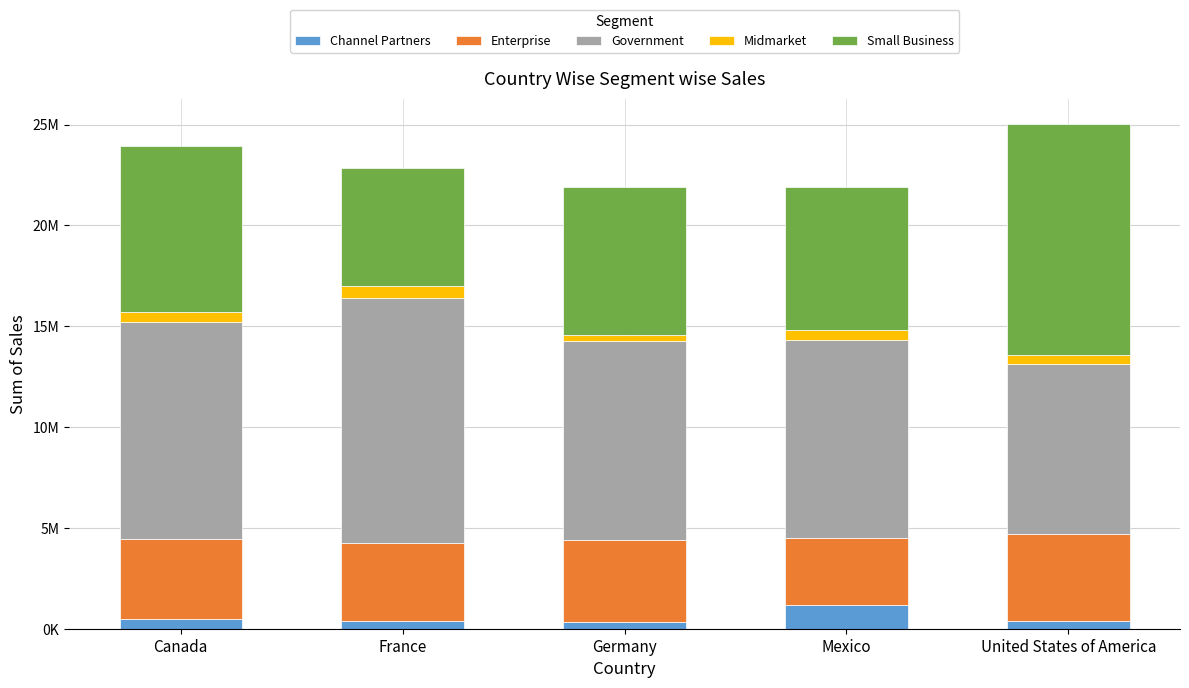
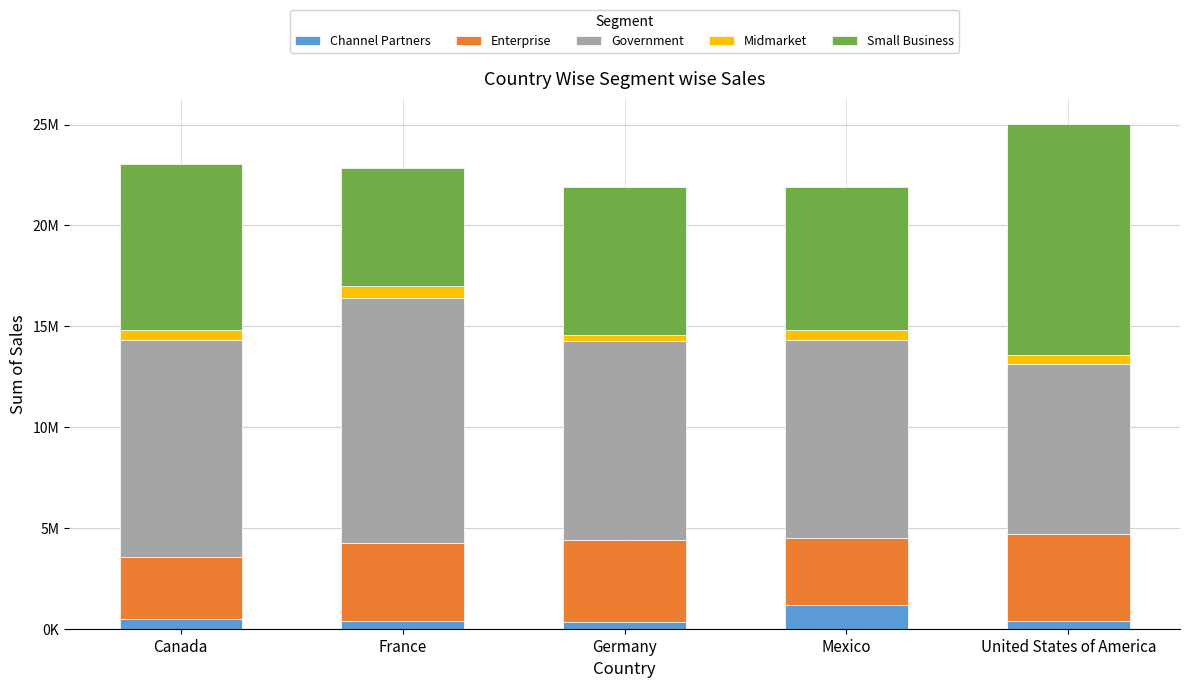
Enterprise, Canada: 4000000 -> 3100000
